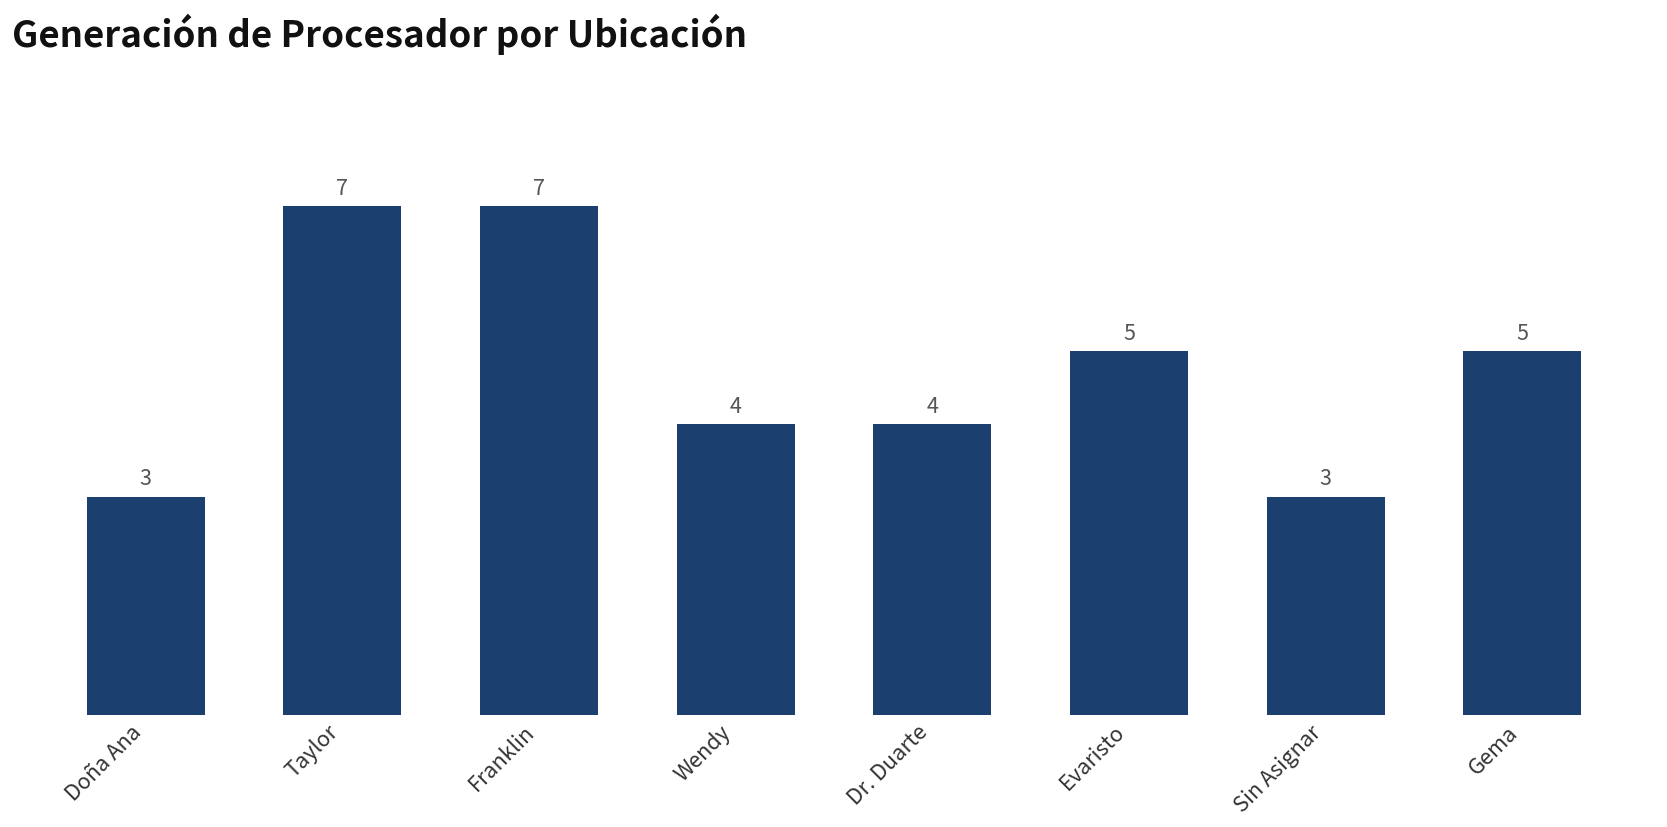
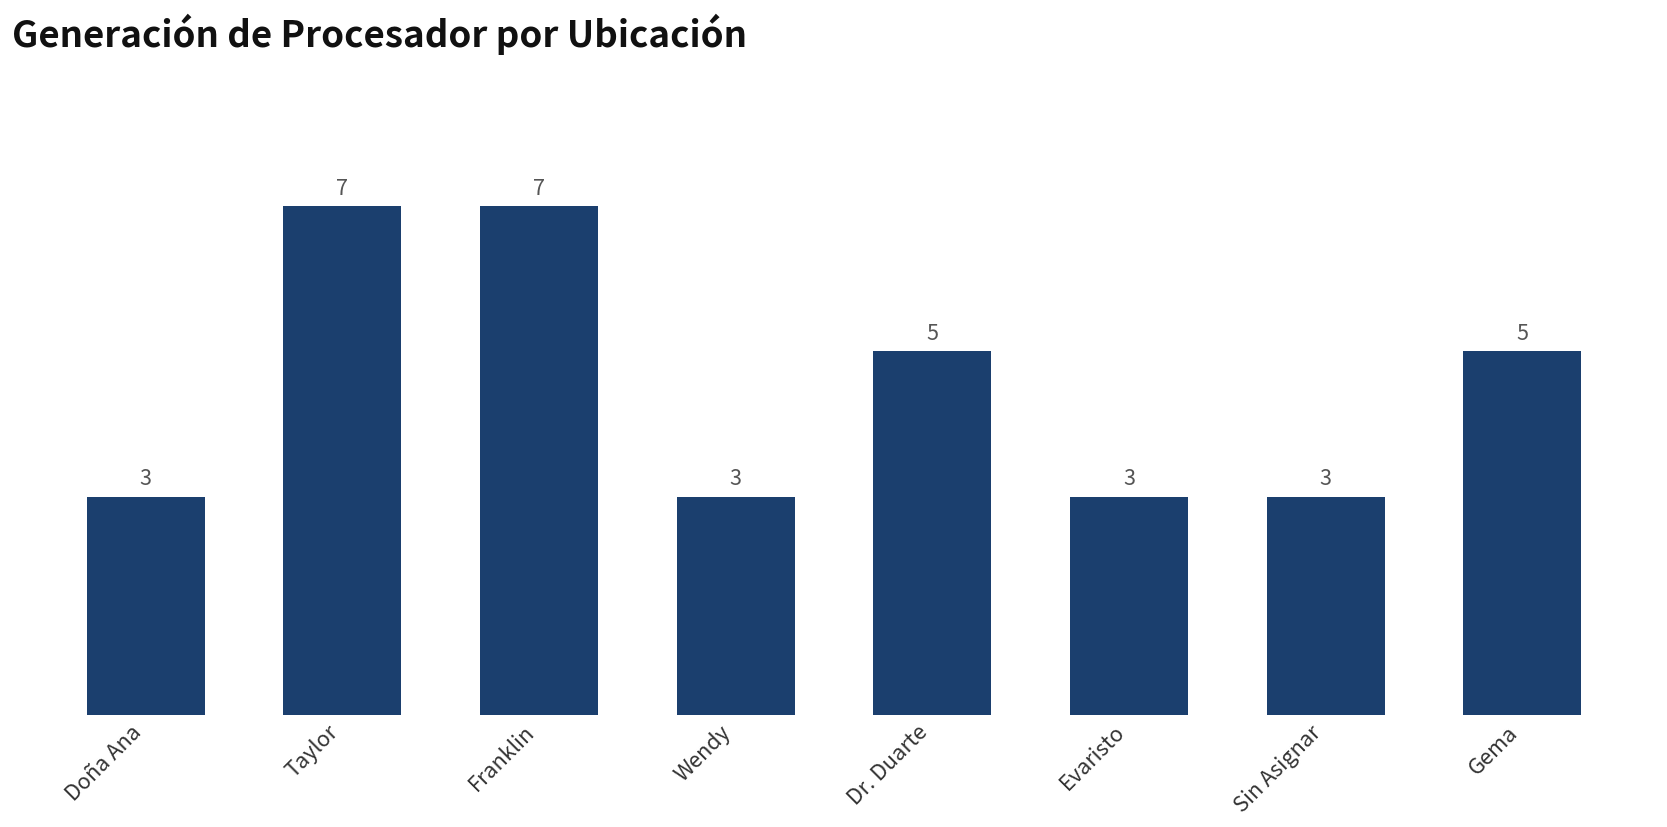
Wendy: 4 -> 3
Dr. Duarte: 4 -> 5
Evaristo: 5 -> 3
